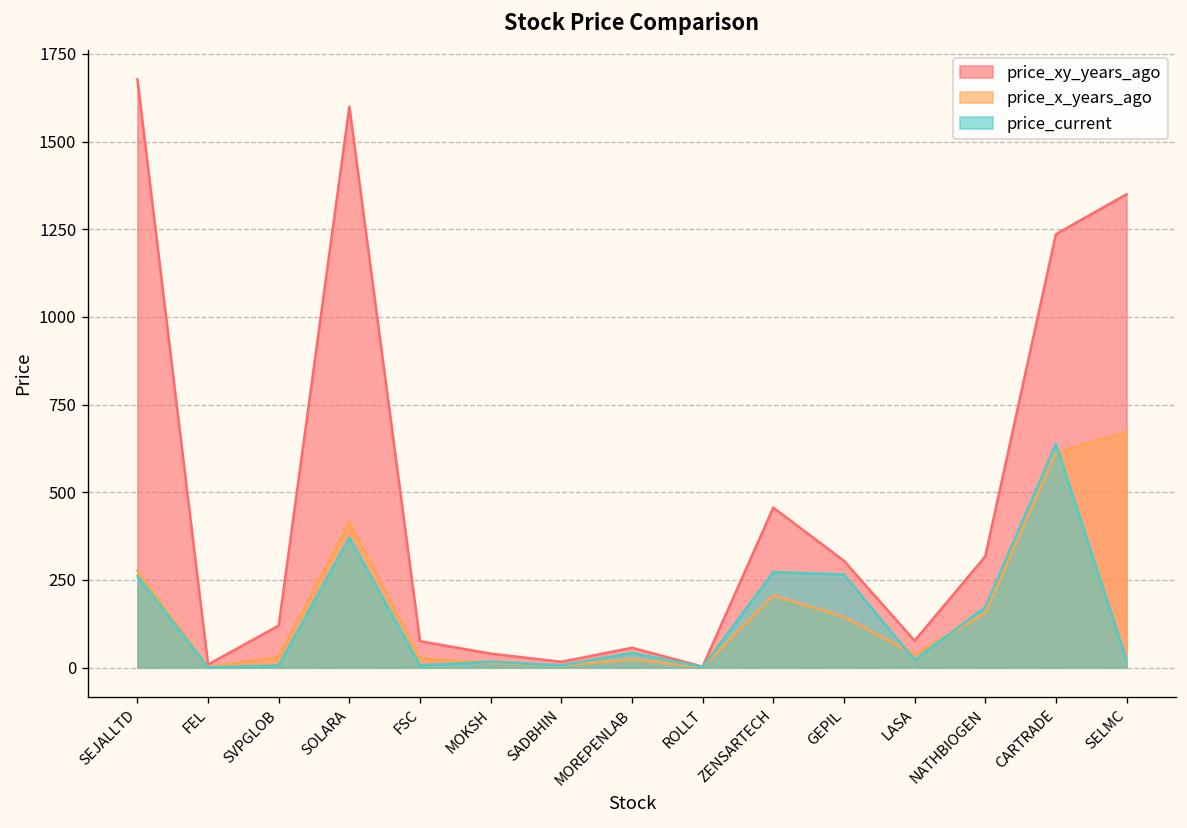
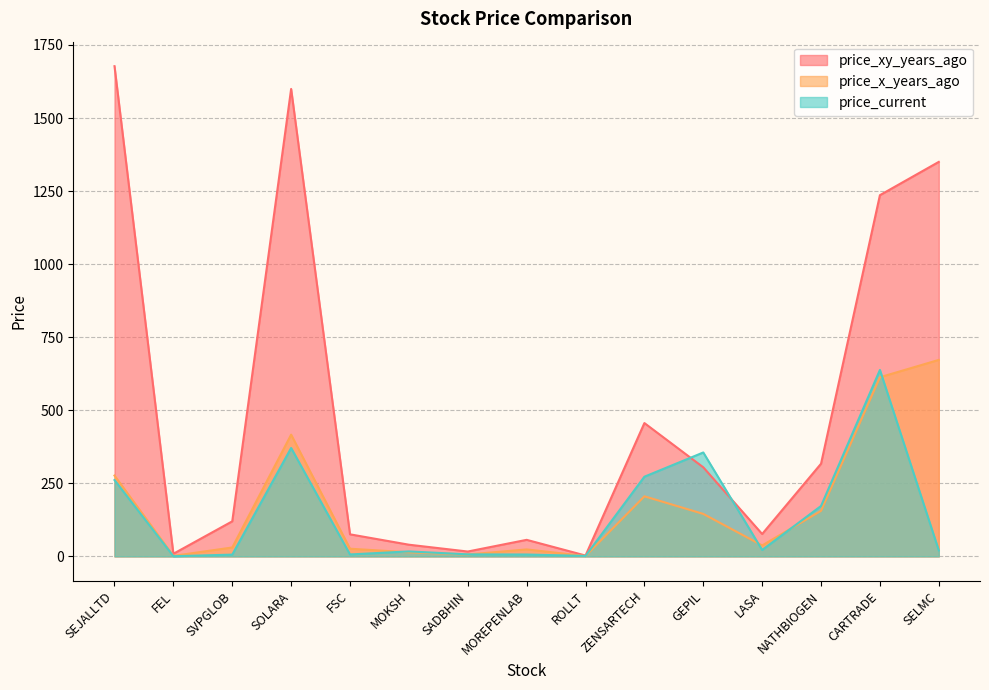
price_current, MOREPENLAB: 40 -> 10
price_current, GEPIL: 270 -> 360
